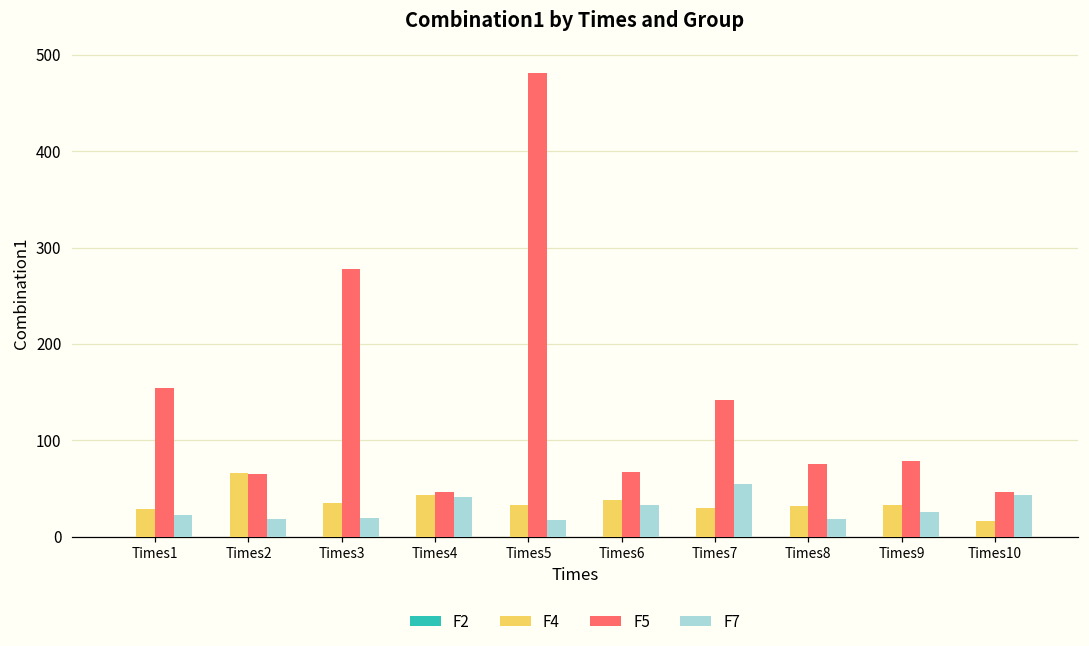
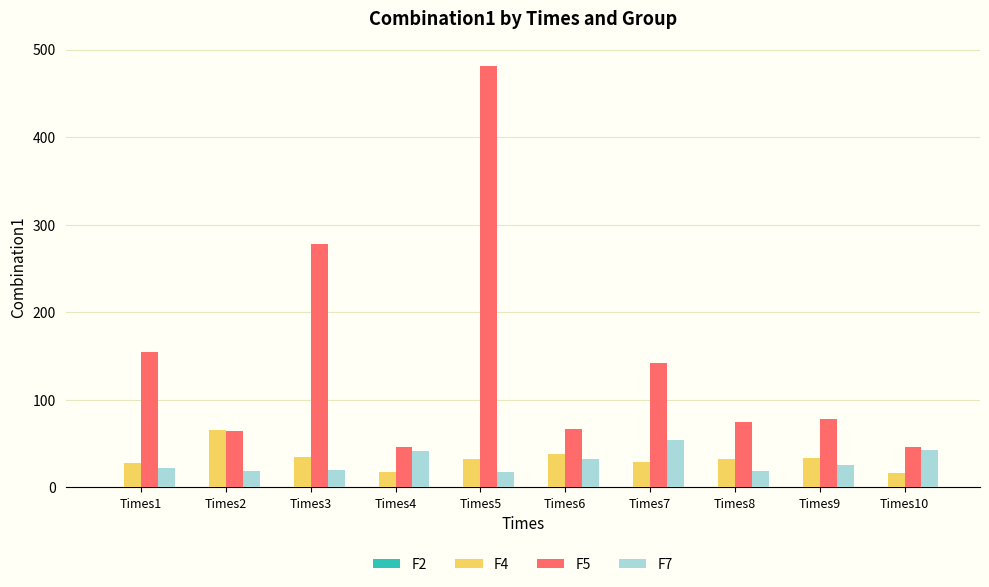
F4, Times4: 40 -> 20
